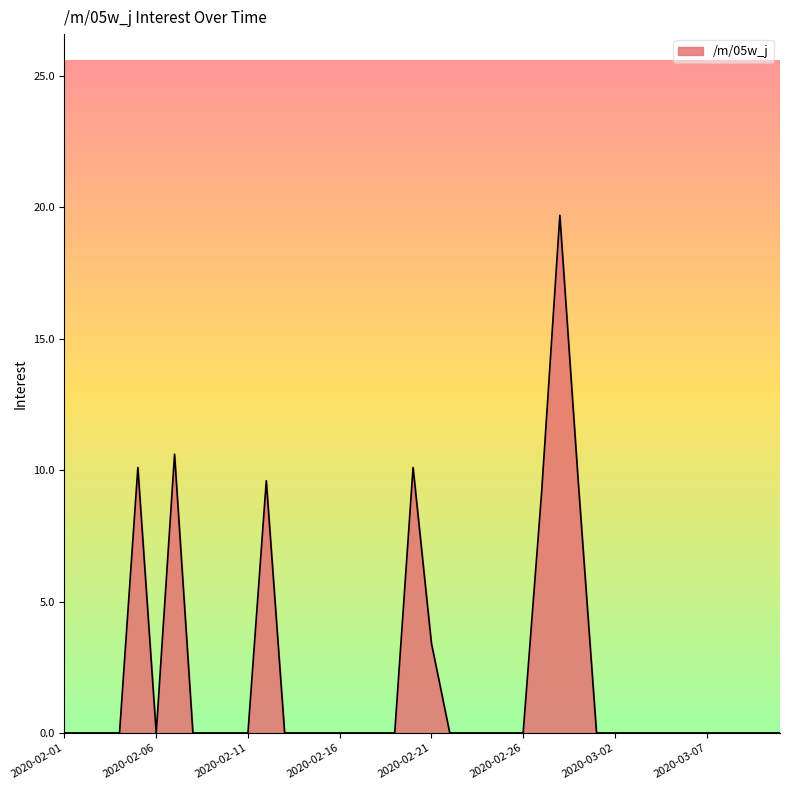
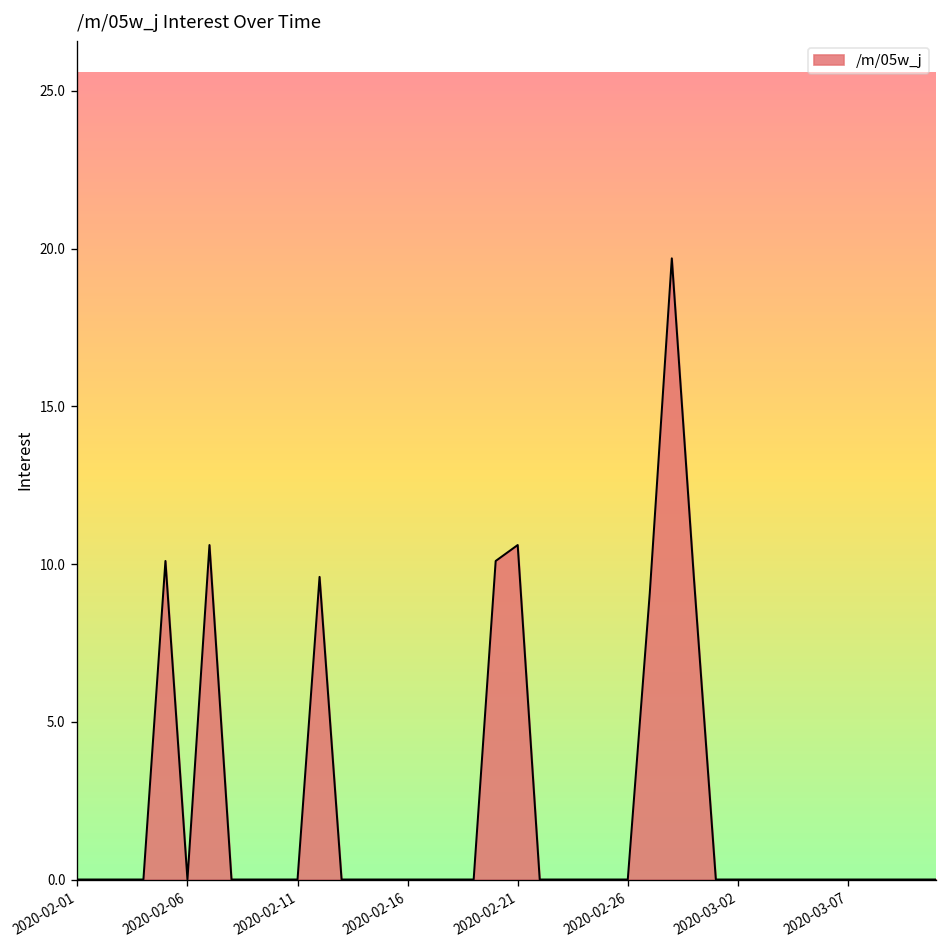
2020-02-21: 3.4 -> 10.6
